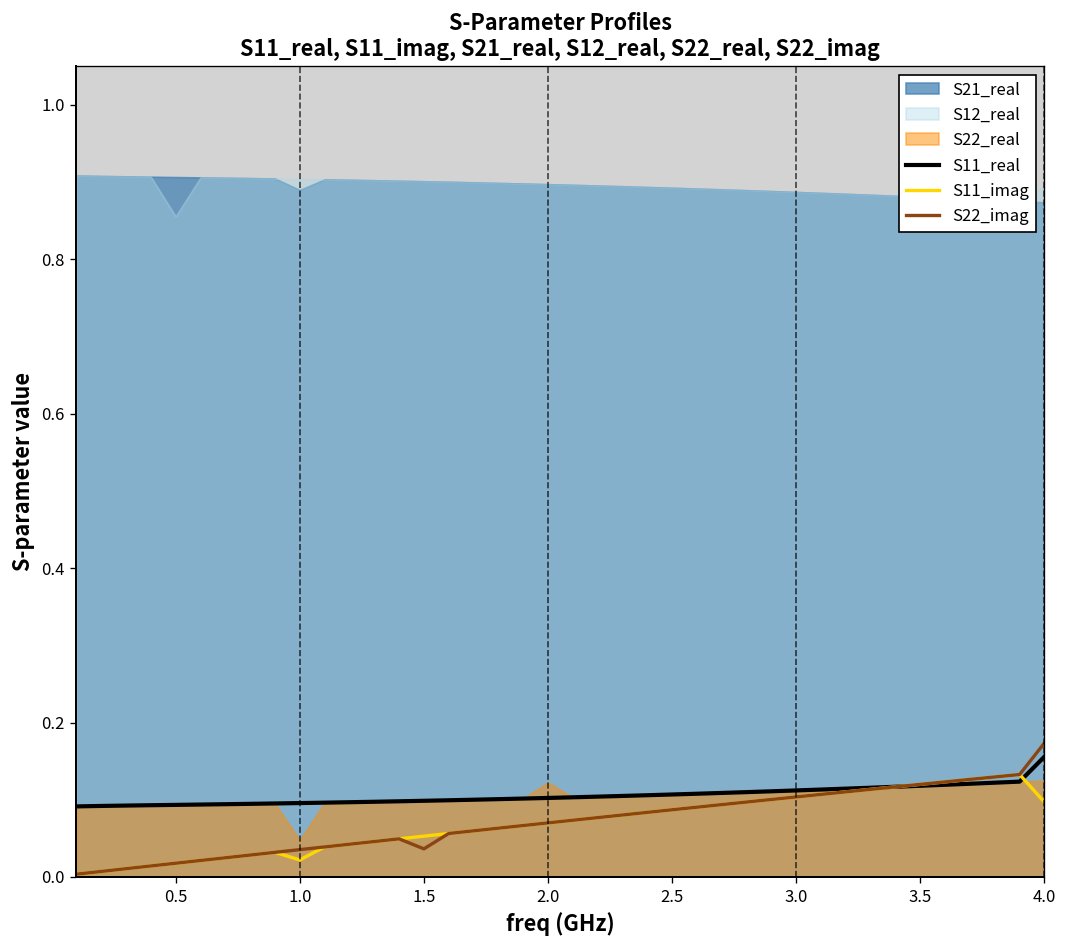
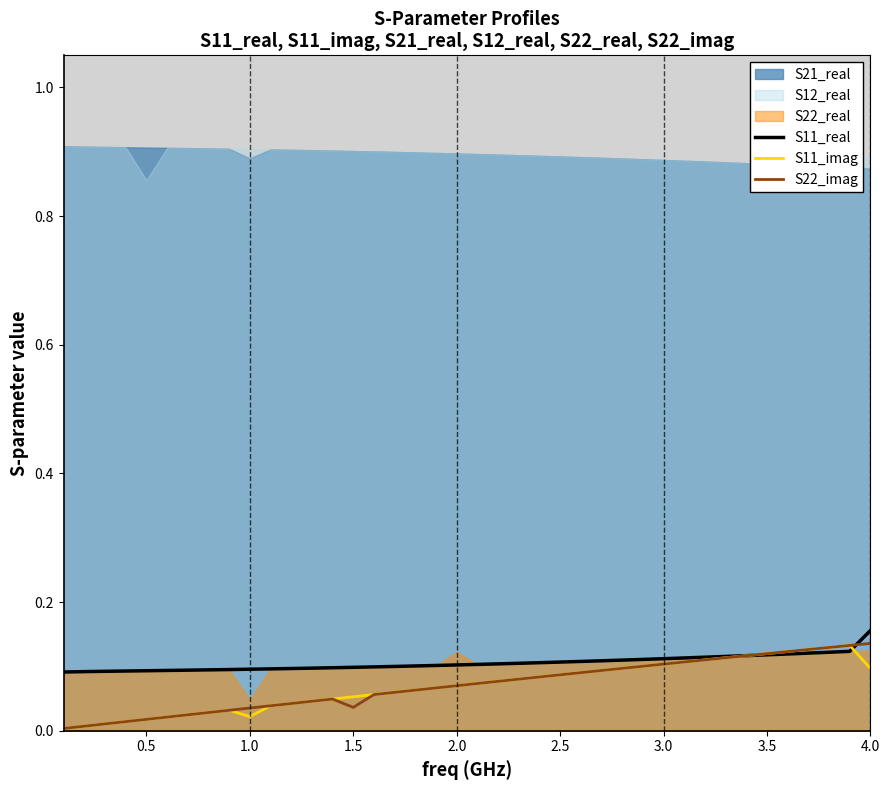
S22_imag, 4.0: 0.17 -> 0.14
